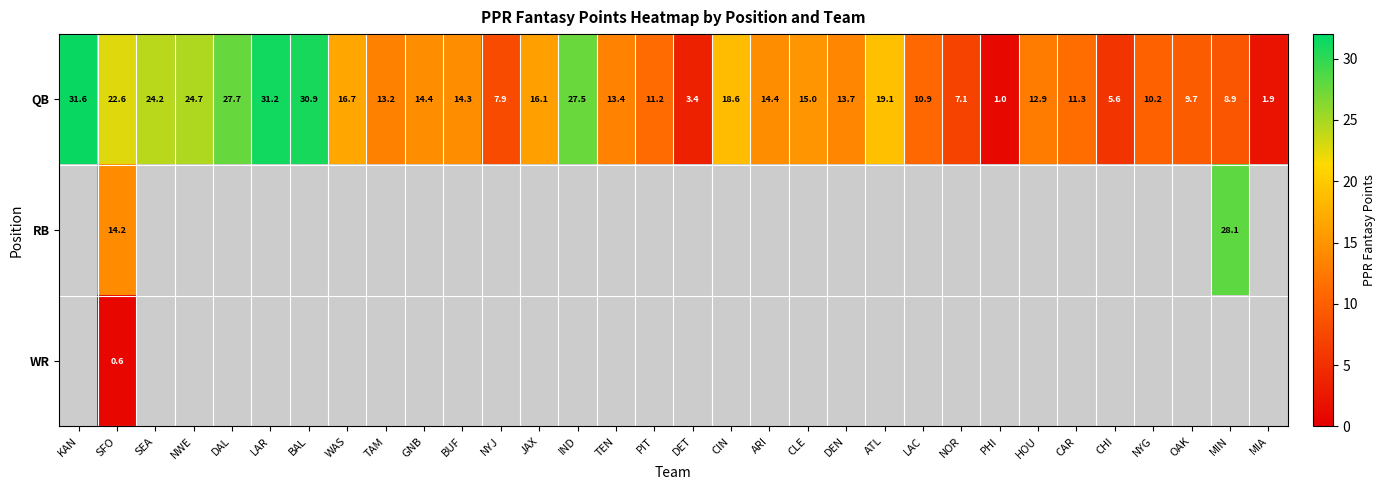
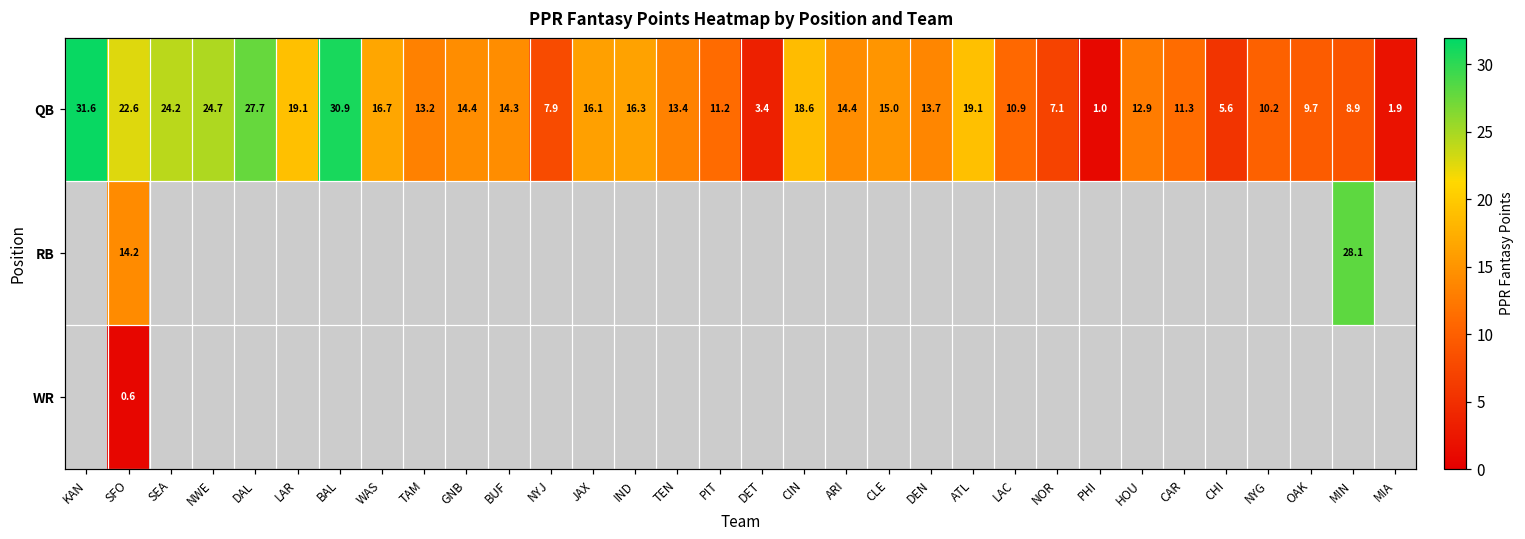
QB, LAR: 31.2 -> 19.1
QB, IND: 27.5 -> 16.3
